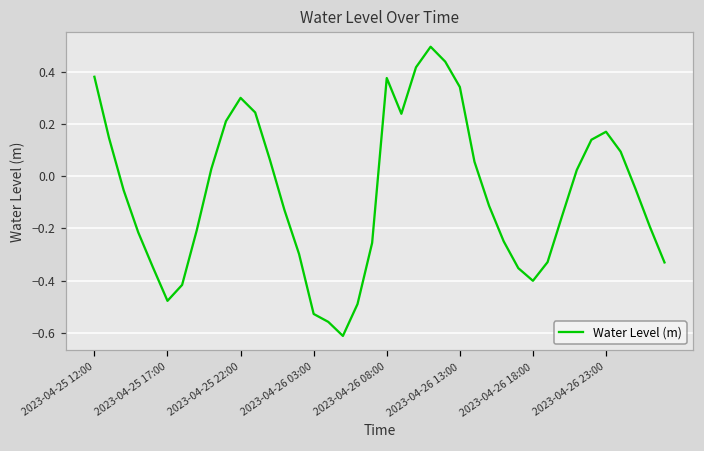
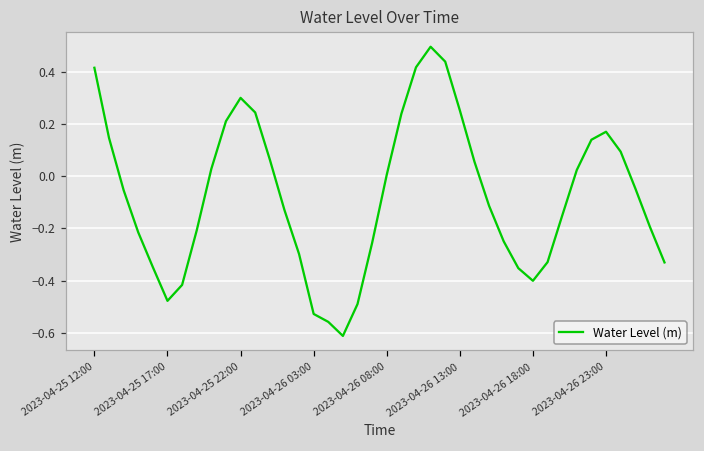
2023-04-25 12:00: 0.38 -> 0.42
2023-04-26 08:00: 0.38 -> 0.01
2023-04-26 13:00: 0.34 -> 0.25
